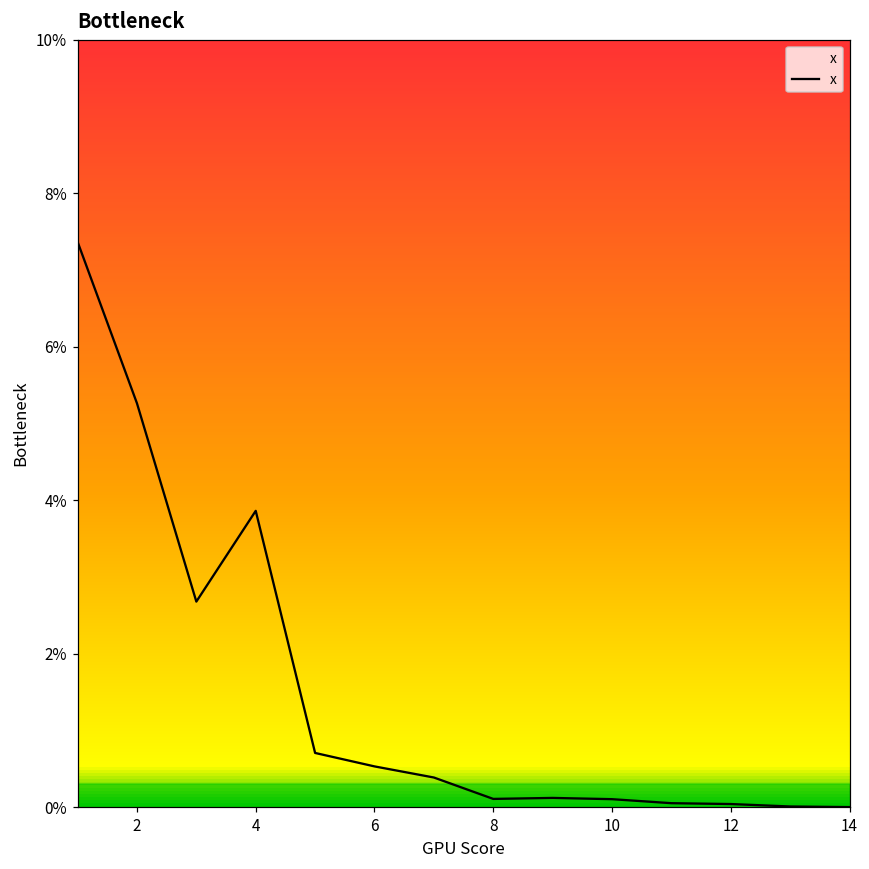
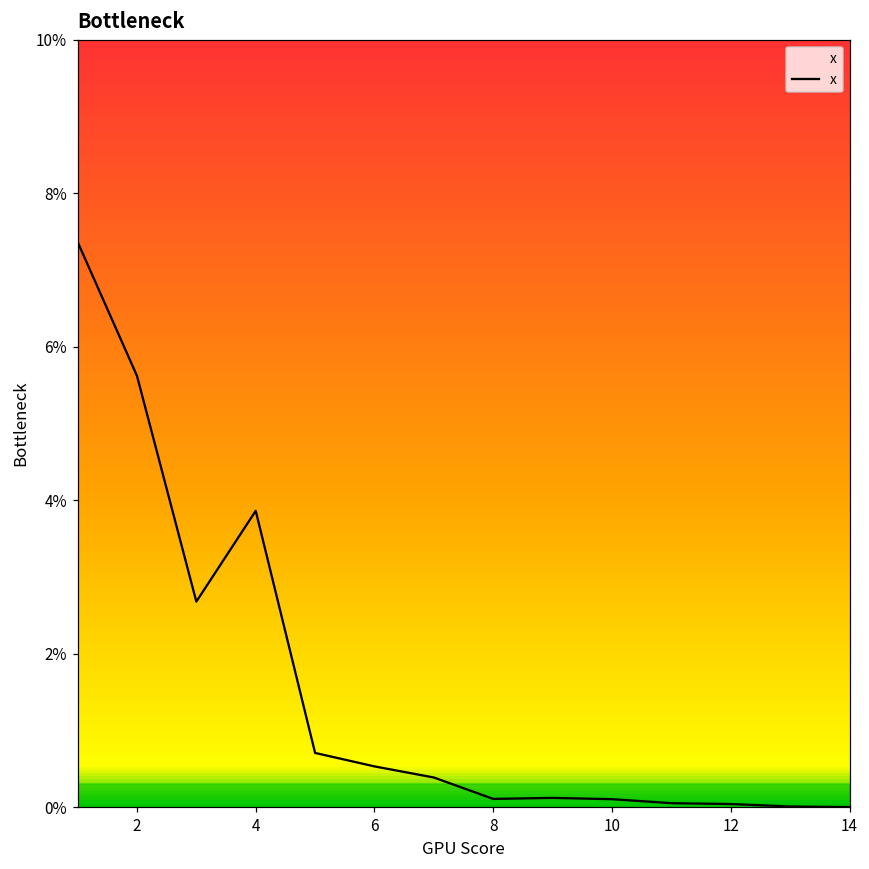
2: 5.3% -> 5.6%
